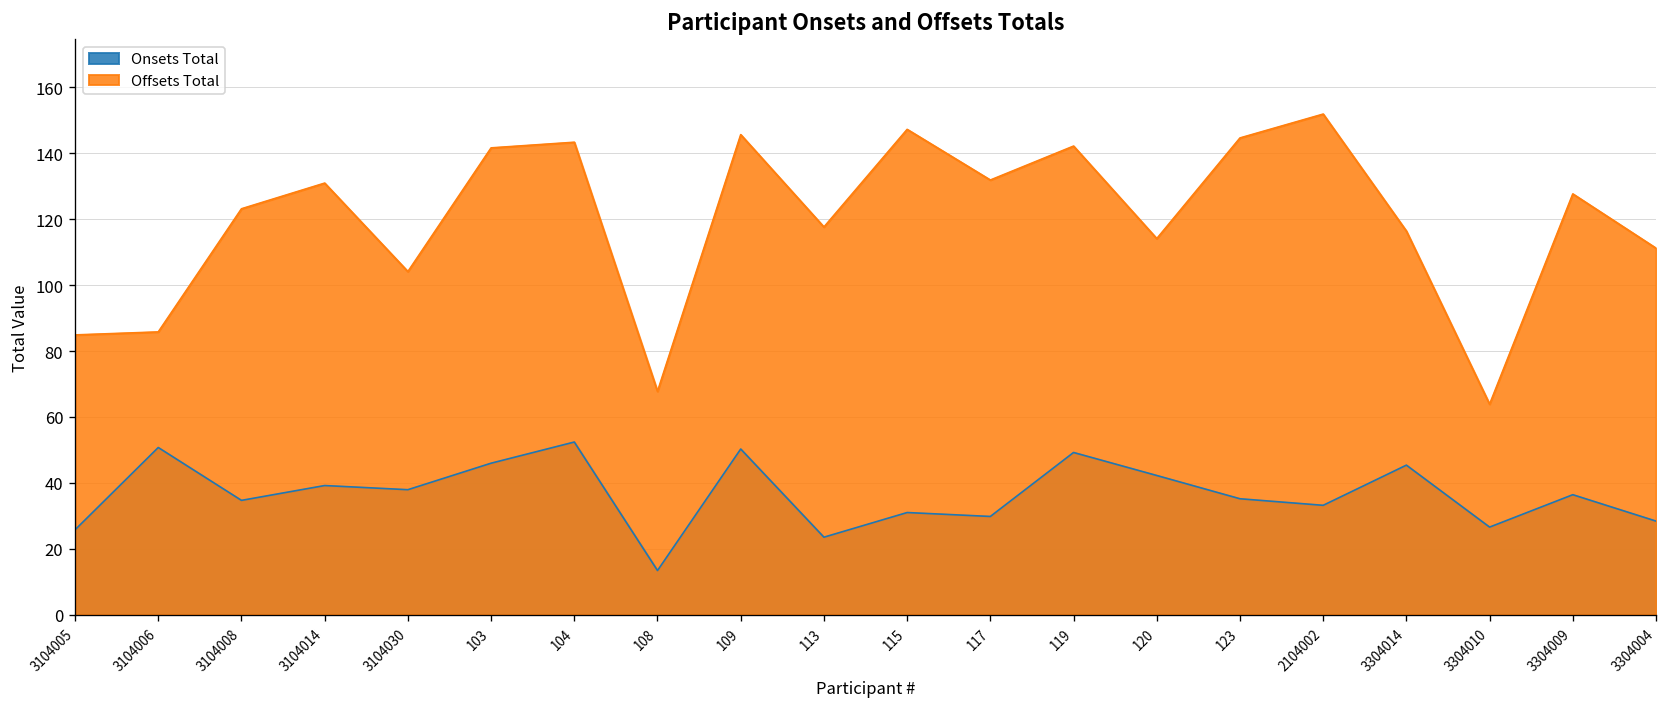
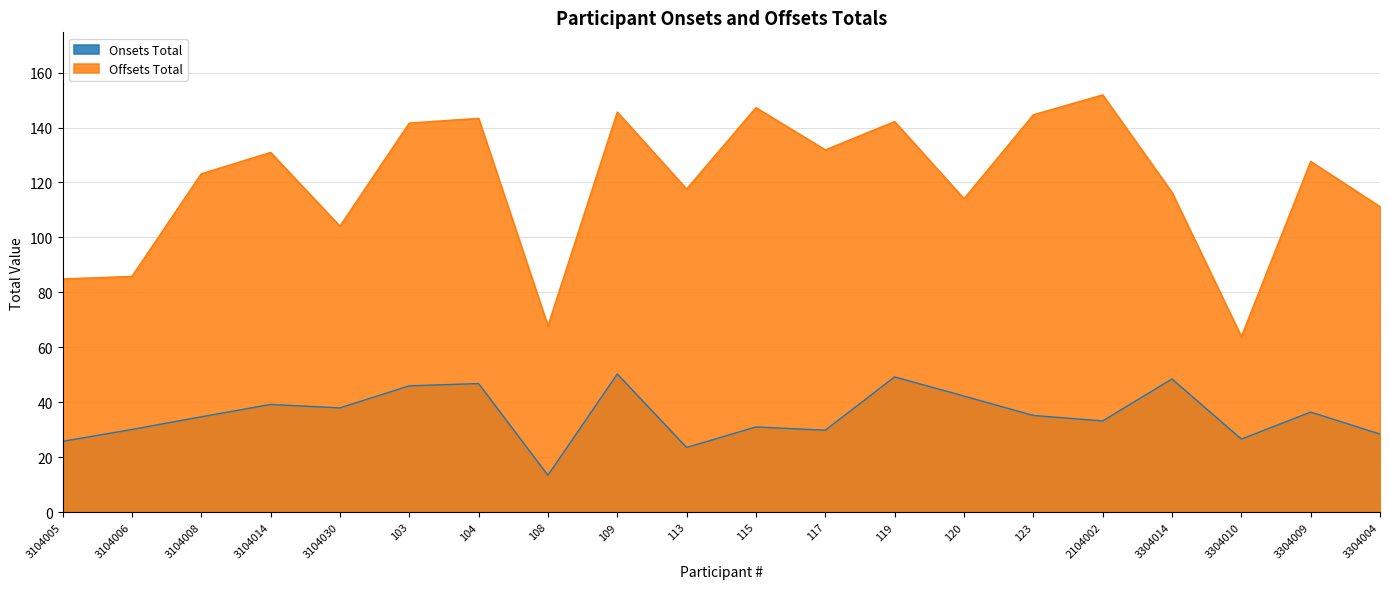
Onsets Total, 3104006: 51 -> 30
Onsets Total, 104: 52 -> 47
Onsets Total, 3304014: 45 -> 48
